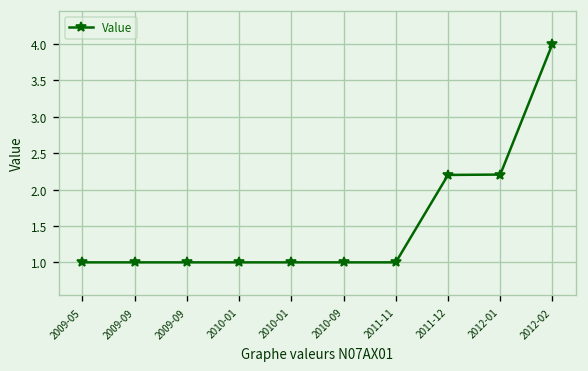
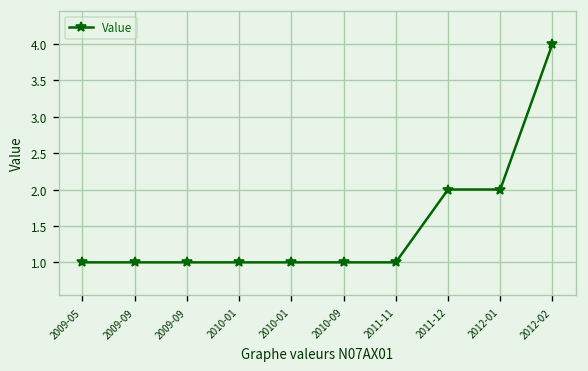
2011-12: 2.2 -> 2.0
2012-01: 2.2 -> 2.0
